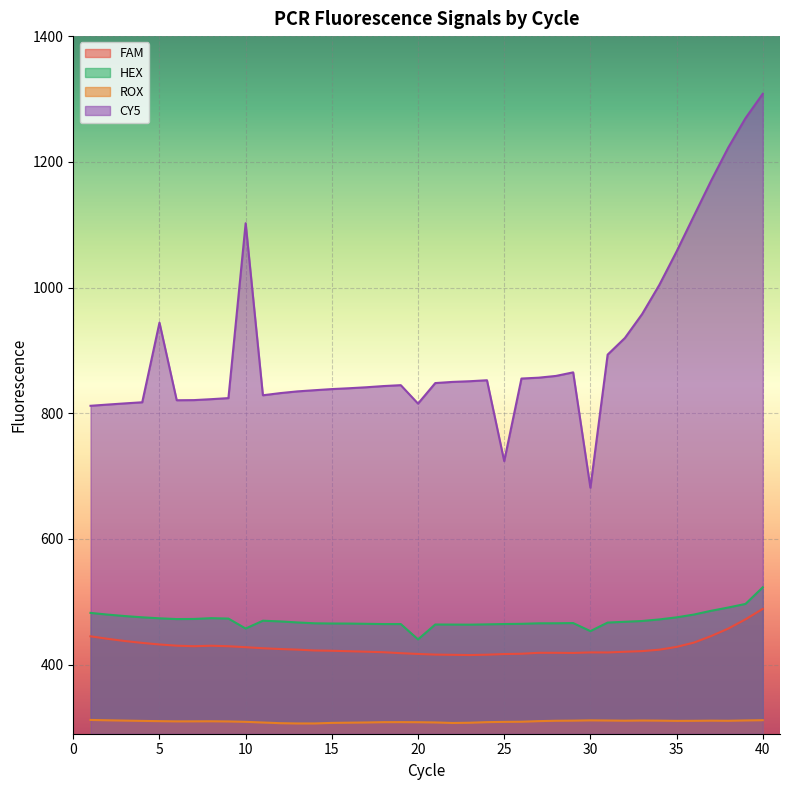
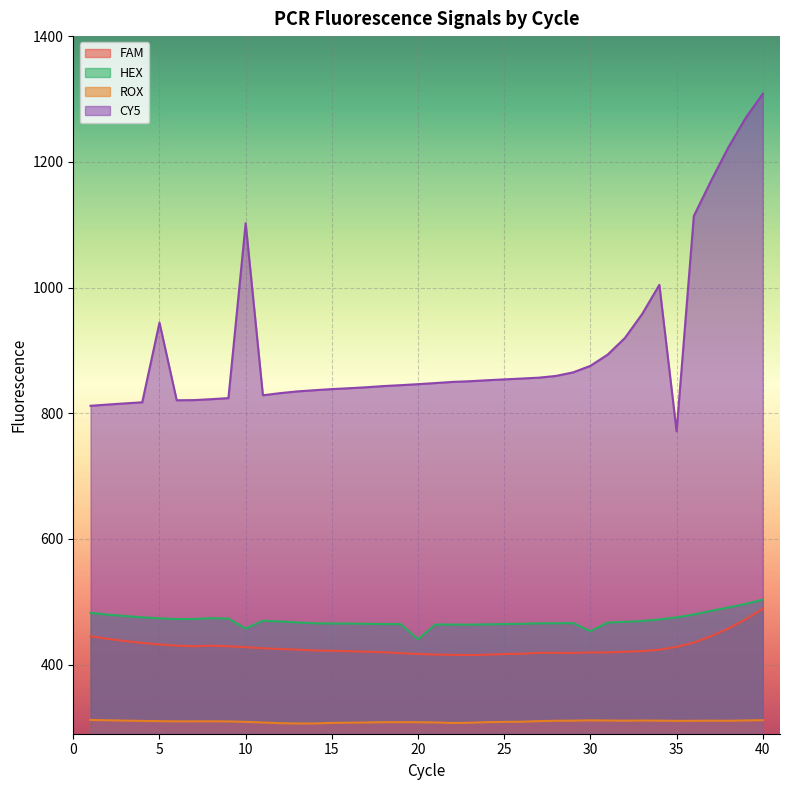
CY5, 20: 820 -> 850
CY5, 25: 720 -> 850
CY5, 30: 680 -> 880
CY5, 35: 1060 -> 770
HEX, 40: 520 -> 500
